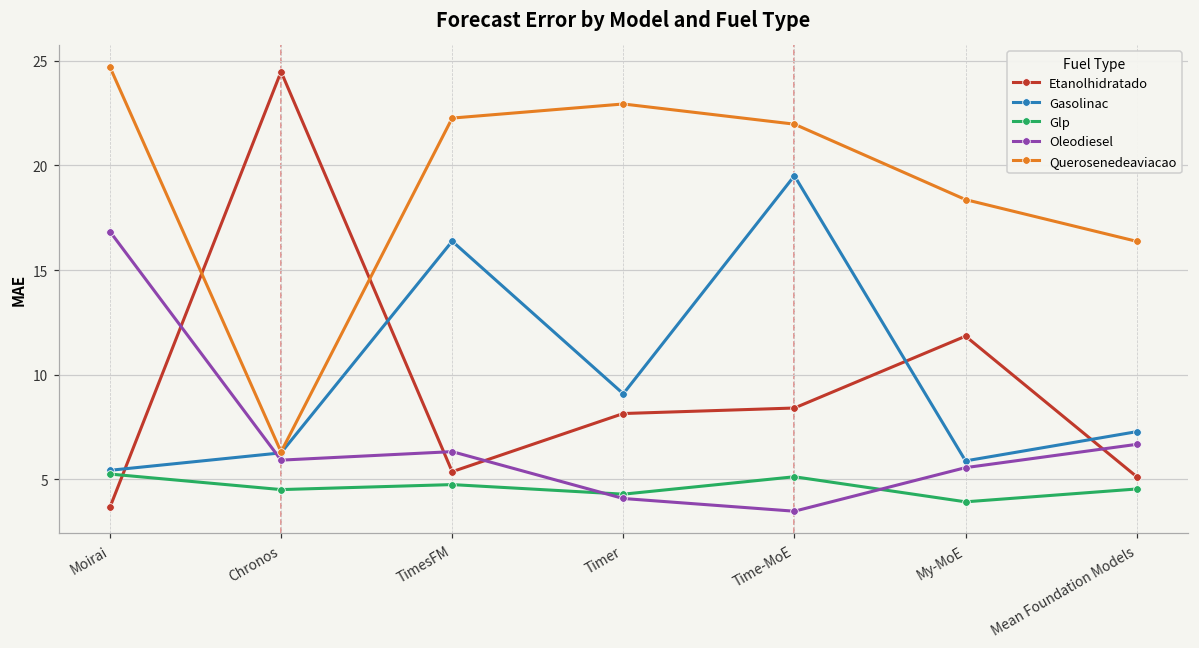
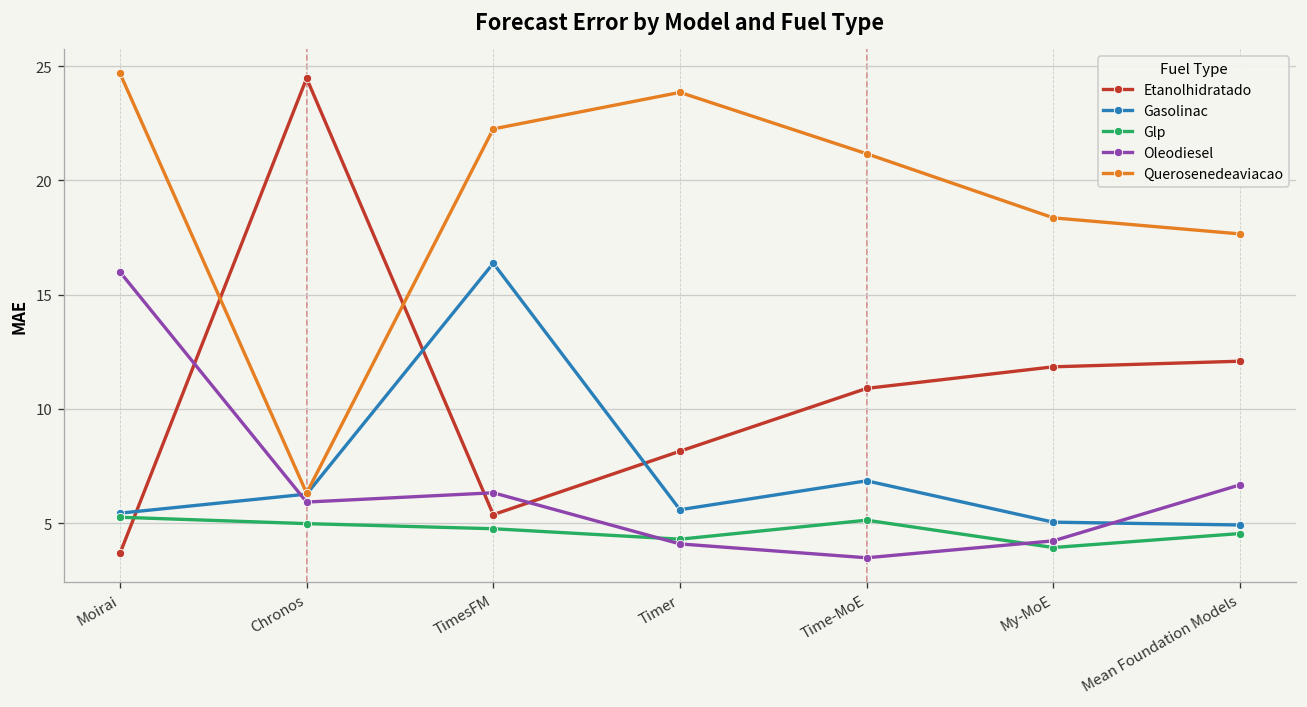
Oleodiesel, Moirai: 16.8 -> 16.0
Glp, Chronos: 4.5 -> 5.0
Gasolinac, Timer: 9.1 -> 5.6
Querosenedeaviacao, Timer: 22.9 -> 23.9
Etanolhidratado, Time-MoE: 8.4 -> 10.9
Gasolinac, Time-MoE: 19.5 -> 6.9
Querosenedeaviacao, Time-MoE: 22.0 -> 21.2
Gasolinac, My-MoE: 5.9 -> 5.0
Oleodiesel, My-MoE: 5.6 -> 4.2
Etanolhidratado, Mean Foundation Models: 5.1 -> 12.1
Gasolinac, Mean Foundation Models: 7.3 -> 4.9
Querosenedeaviacao, Mean Foundation Models: 16.4 -> 17.7
